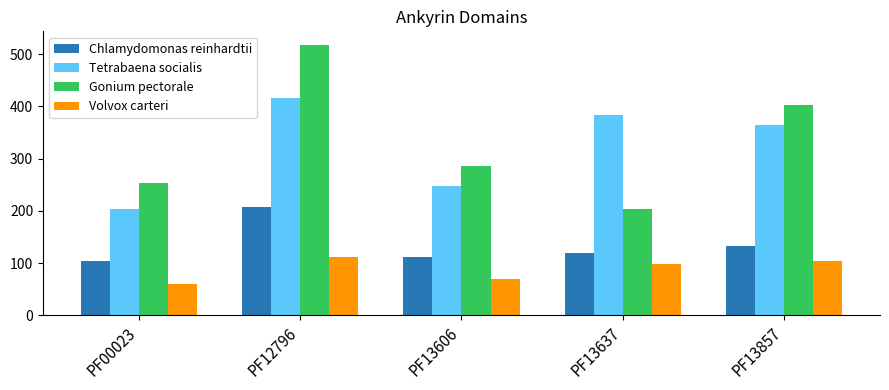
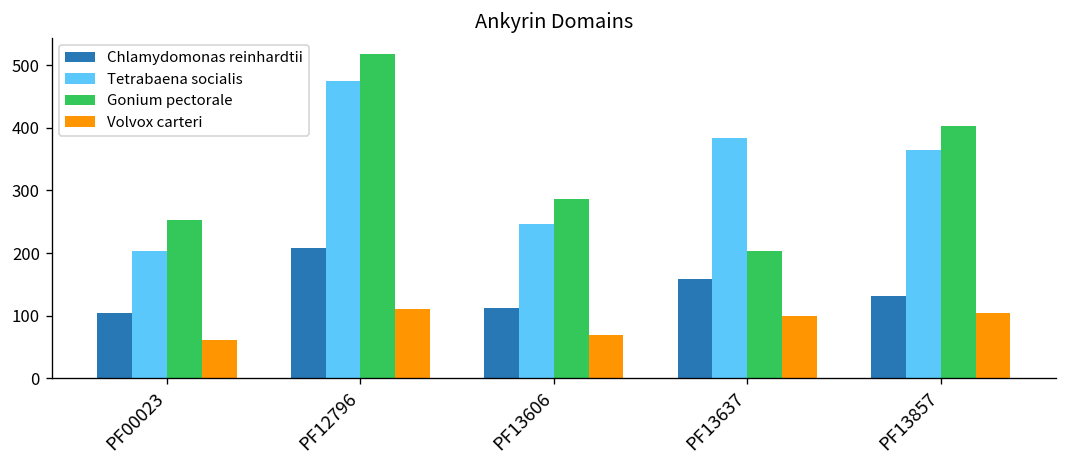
Tetrabaena socialis, PF12796: 420 -> 480
Chlamydomonas reinhardtii, PF13637: 120 -> 160
